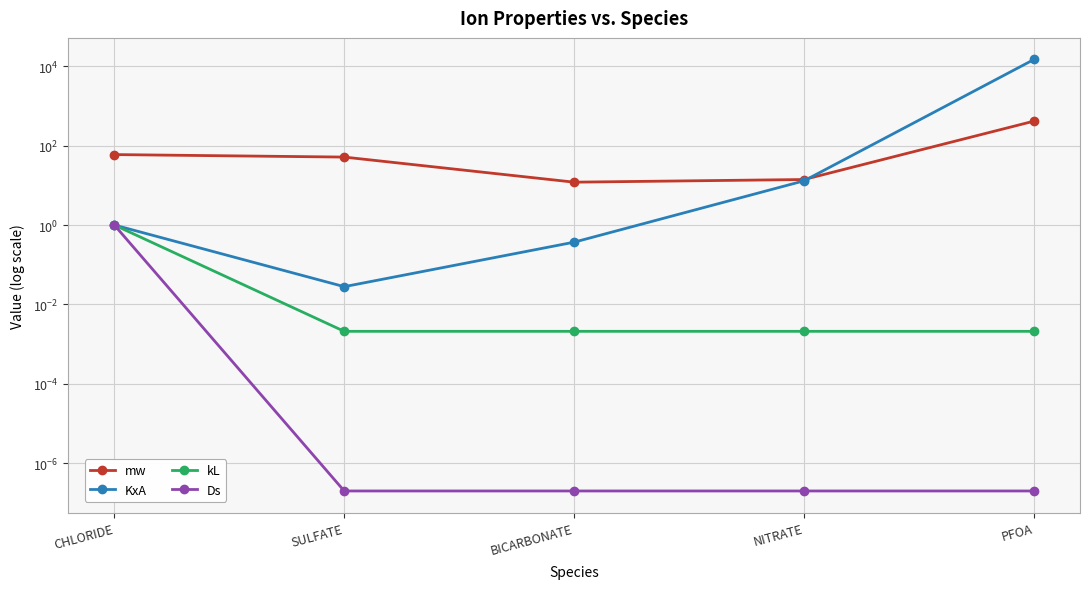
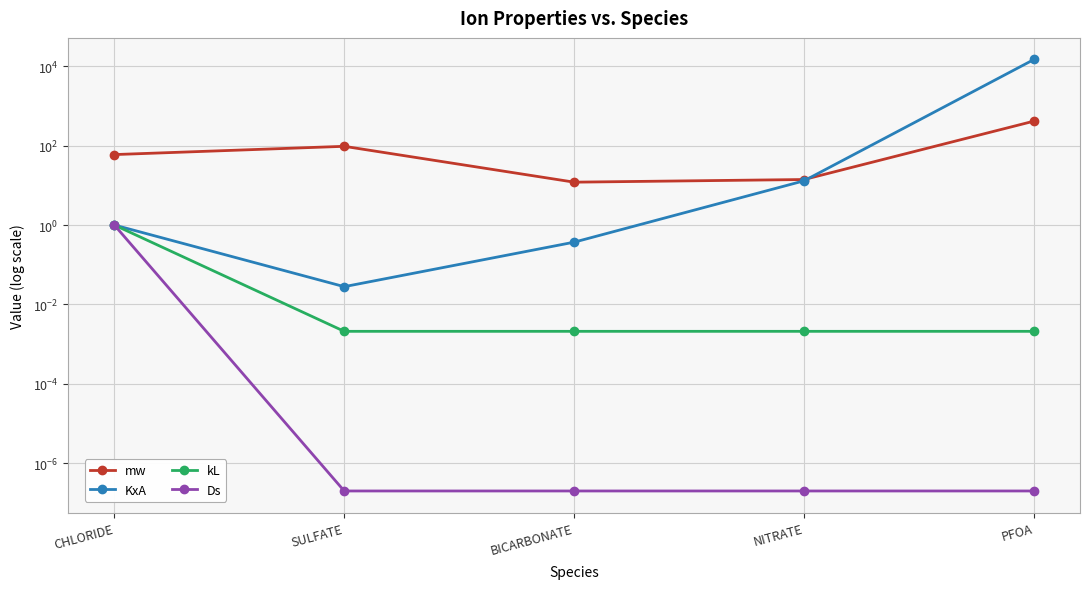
mw, SULFATE: 50 -> 100
